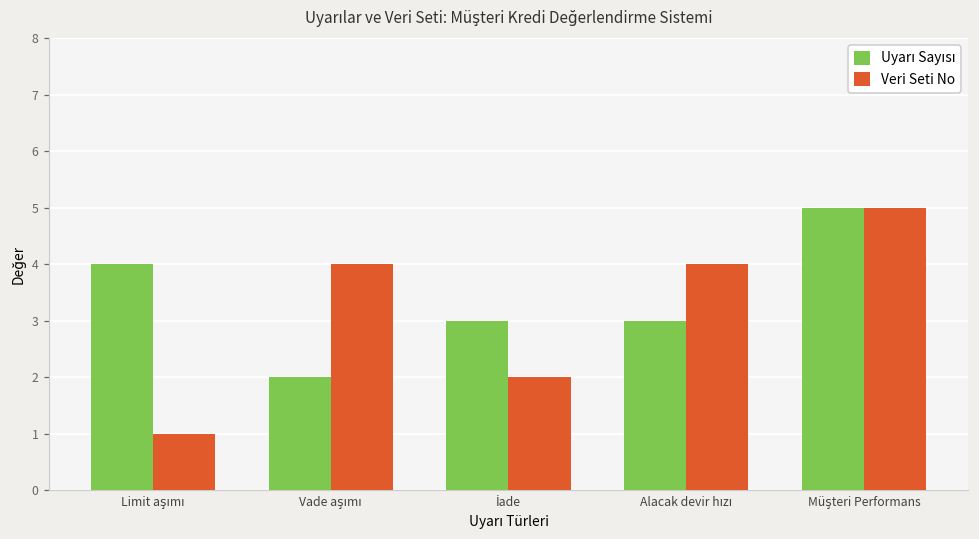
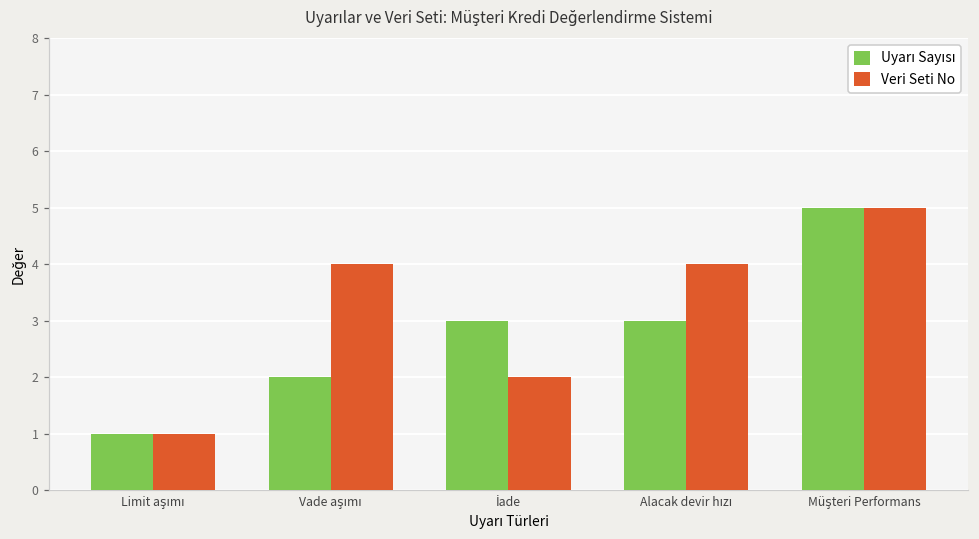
Uyarı Sayısı, Limit aşımı: 4 -> 1
